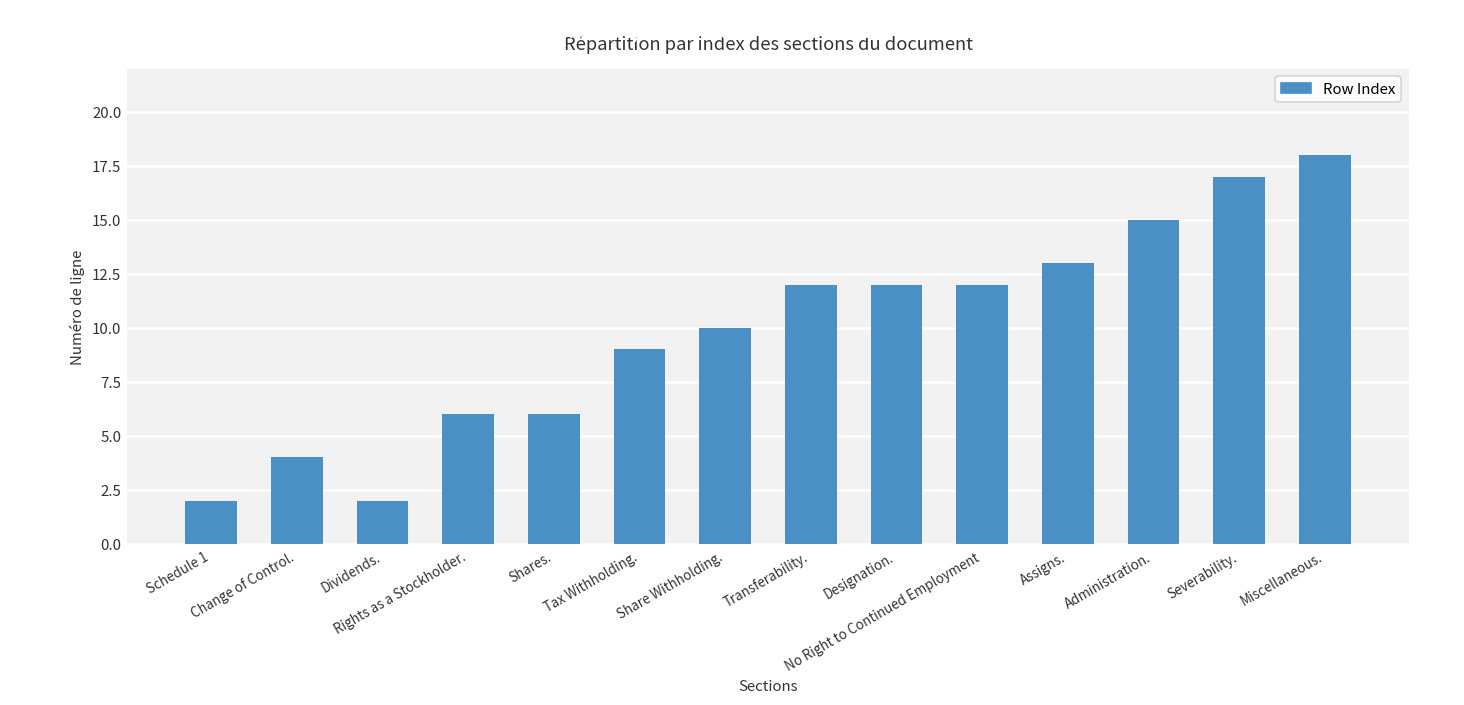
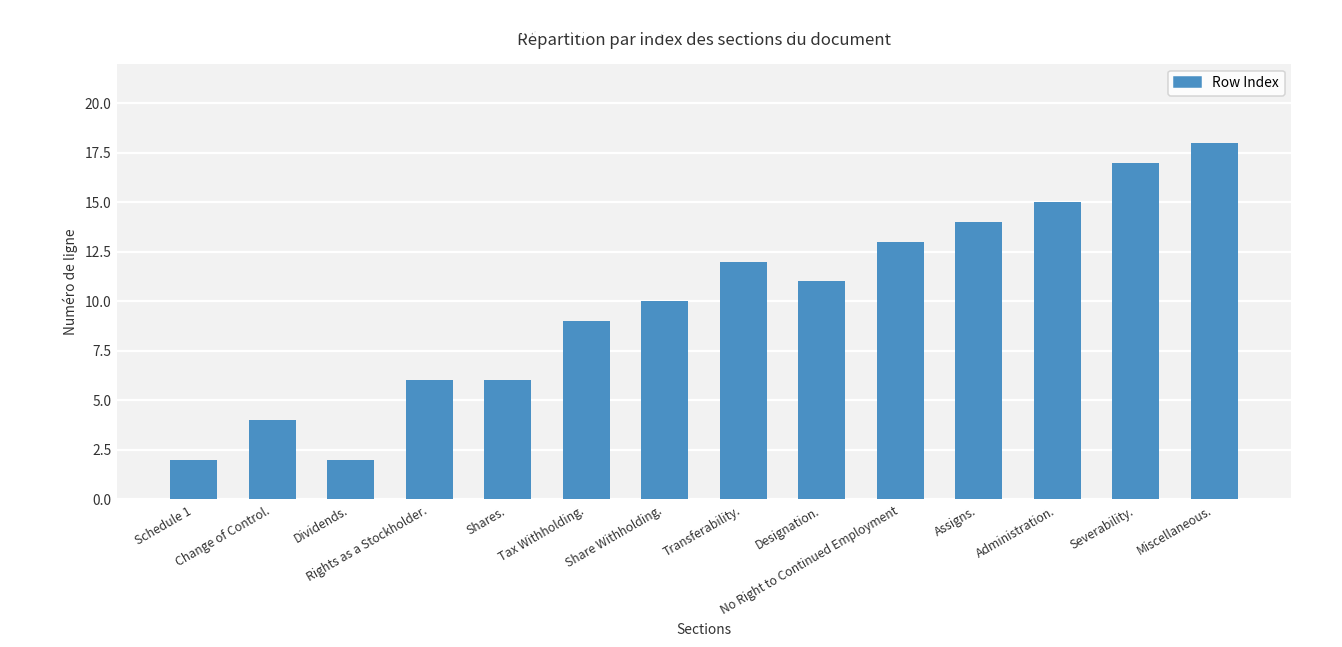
Designation.: 12 -> 11
No Right to Continued Employment: 12 -> 13
Assigns.: 13 -> 14
